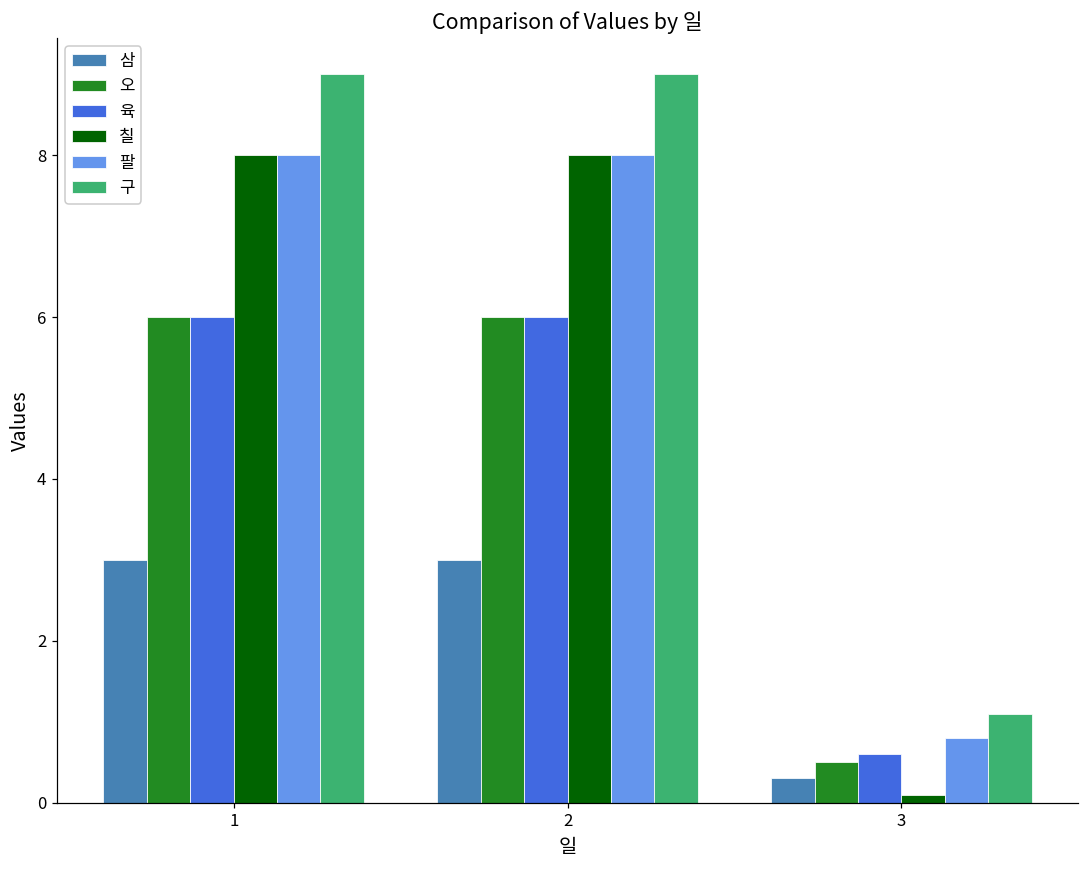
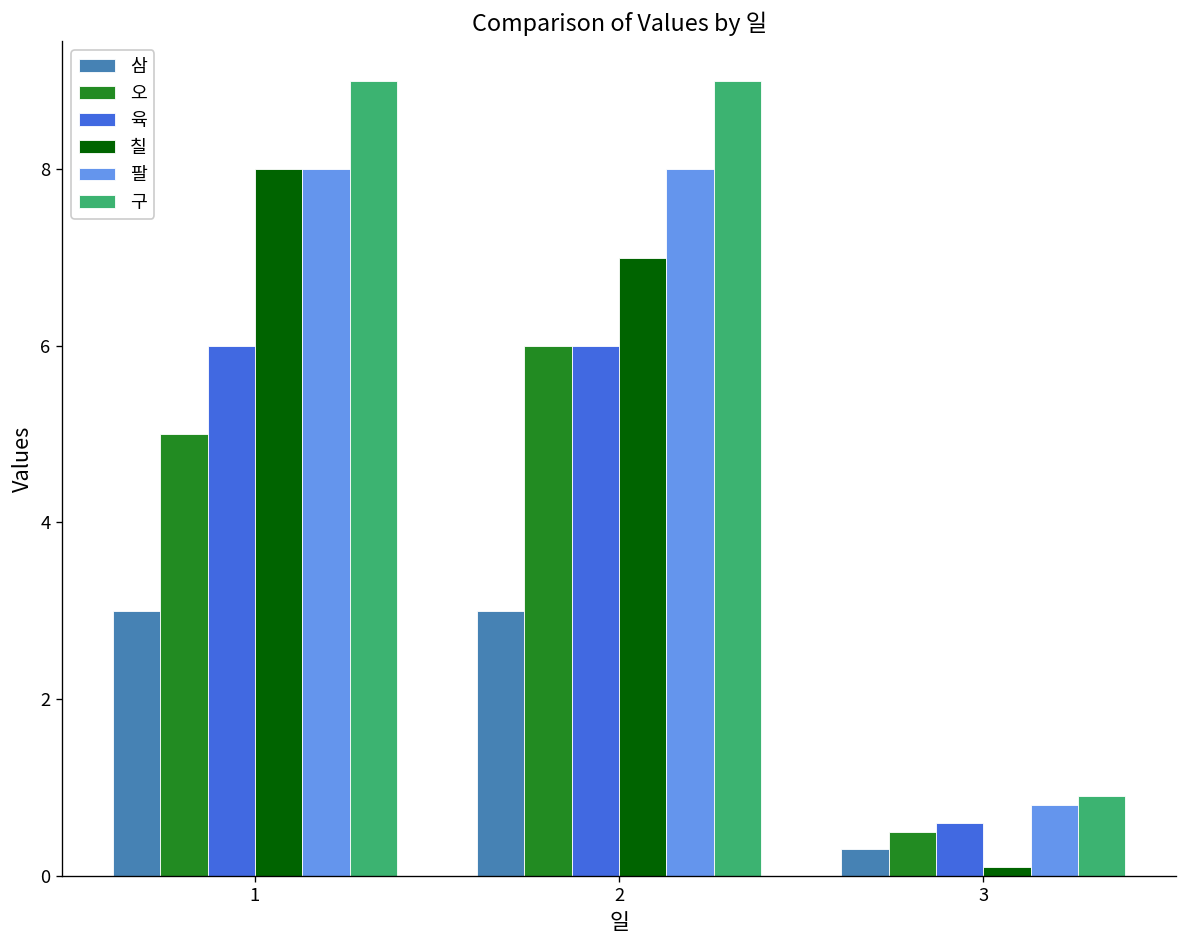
오, 1: 6 -> 5
칠, 2: 8 -> 7
구, 3: 1.1 -> 0.9
